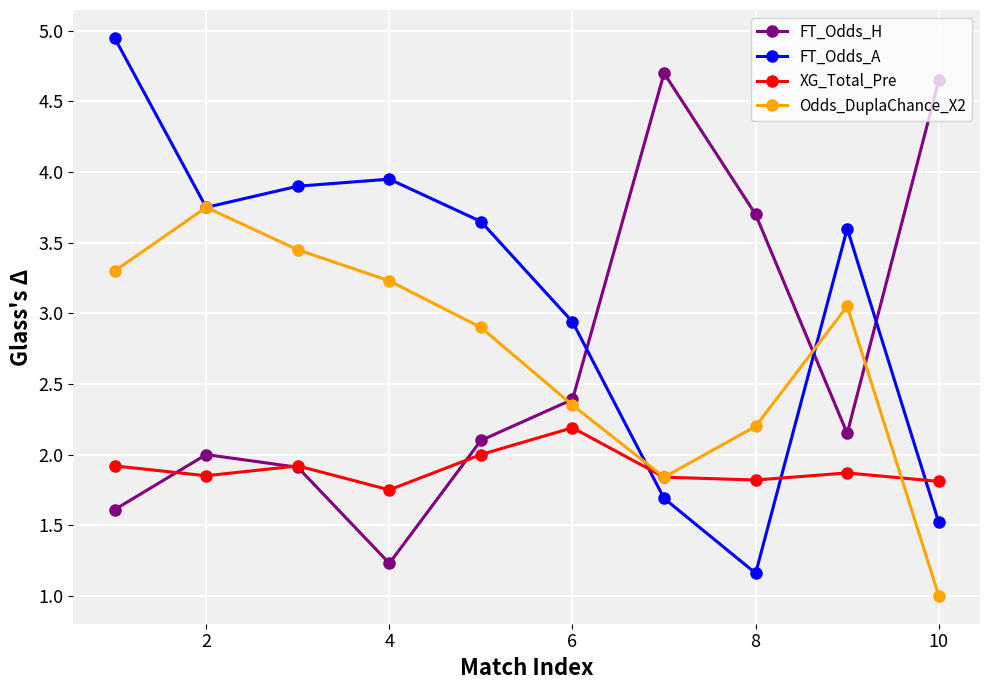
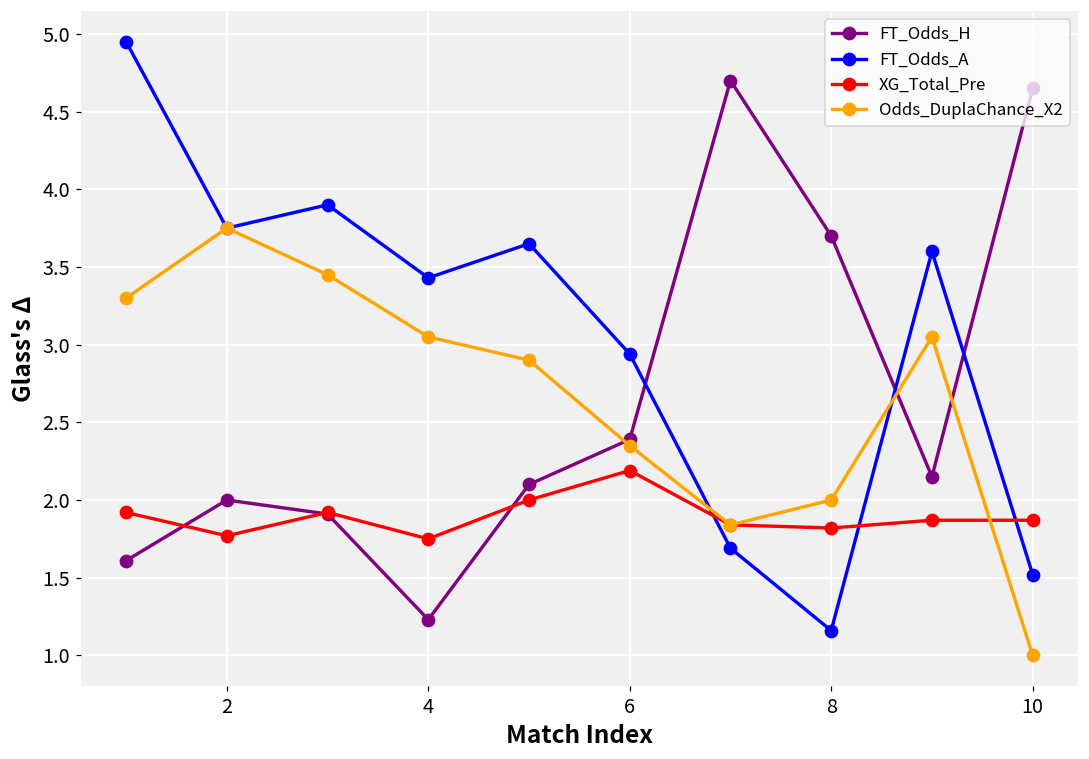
XG_Total_Pre, 2: 1.85 -> 1.77
FT_Odds_A, 4: 3.95 -> 3.43
Odds_DuplaChance_X2, 4: 3.23 -> 3.05
Odds_DuplaChance_X2, 8: 2.2 -> 2.0
XG_Total_Pre, 10: 1.81 -> 1.87
